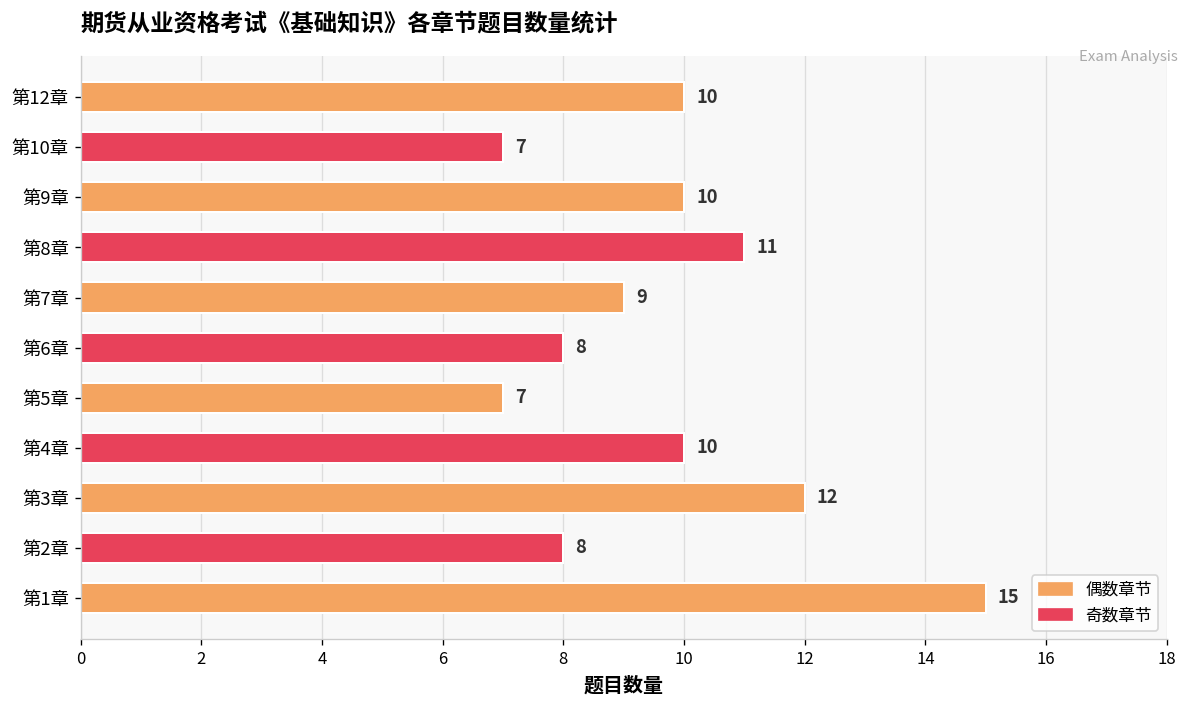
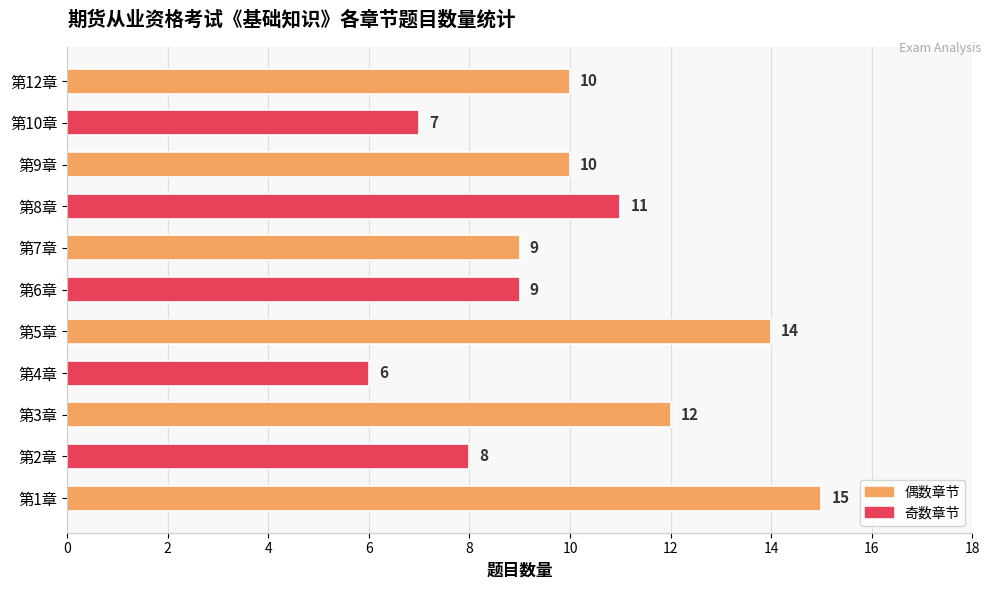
第6章: 8 -> 9
第5章: 7 -> 14
第4章: 10 -> 6
